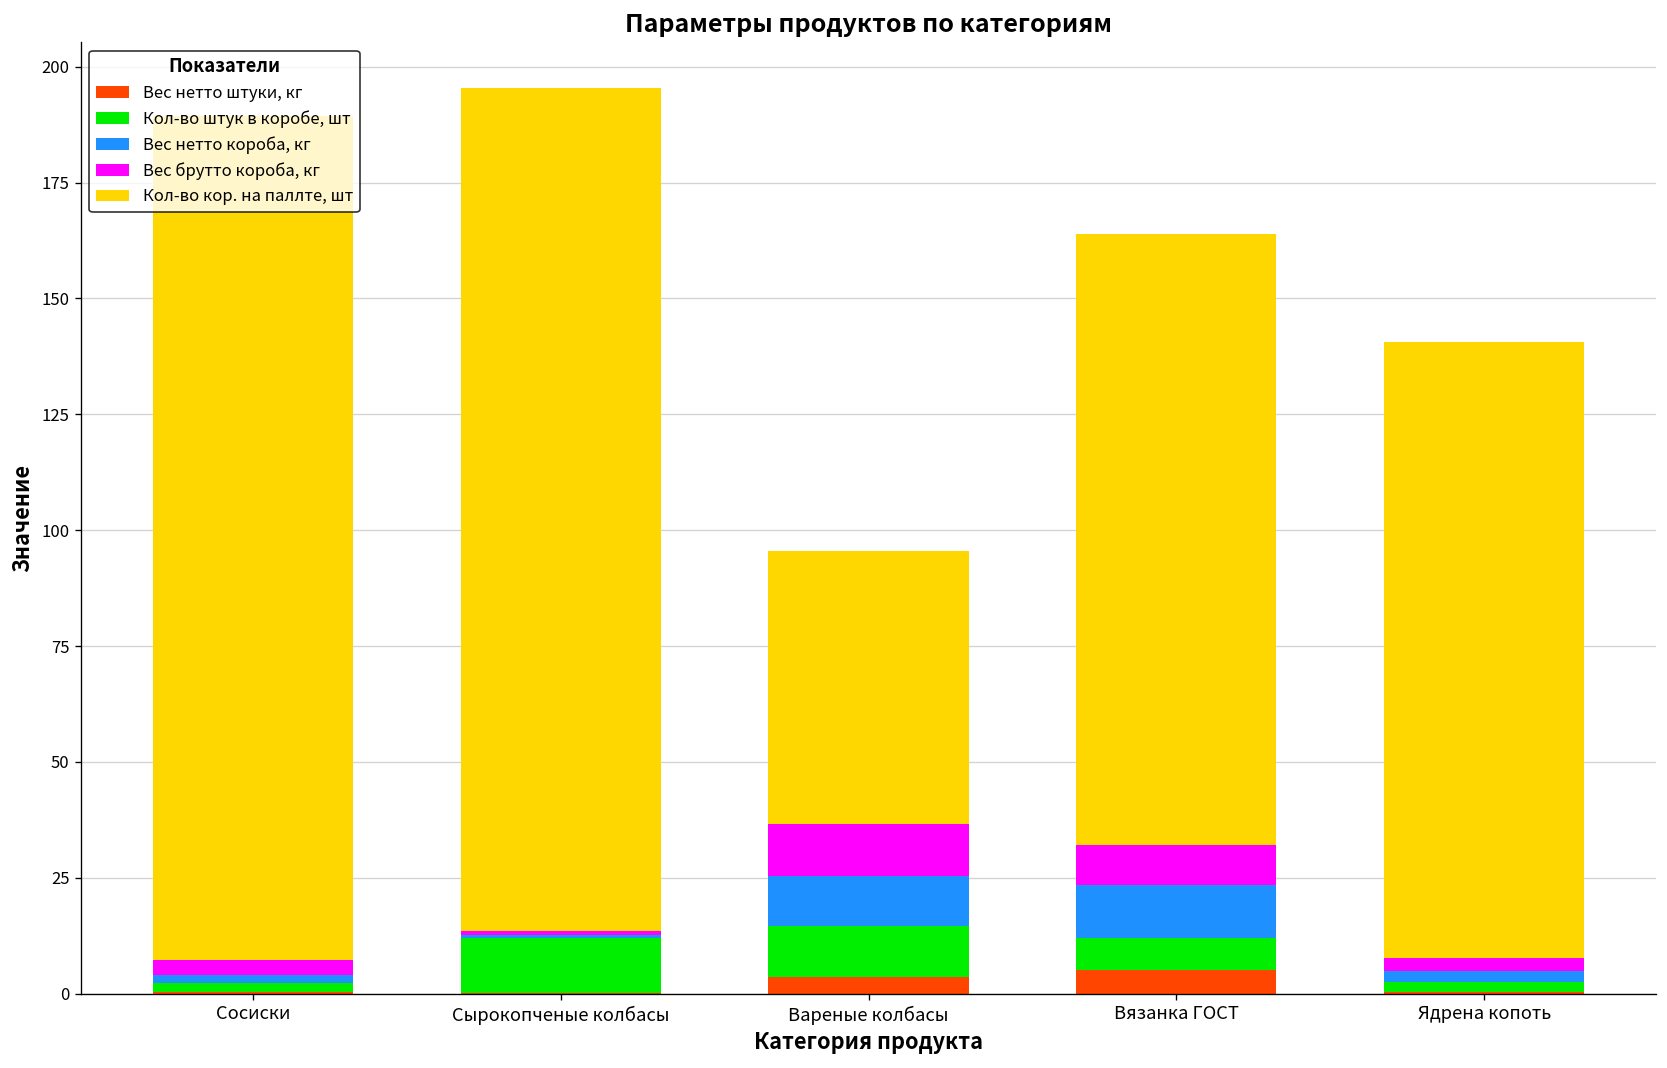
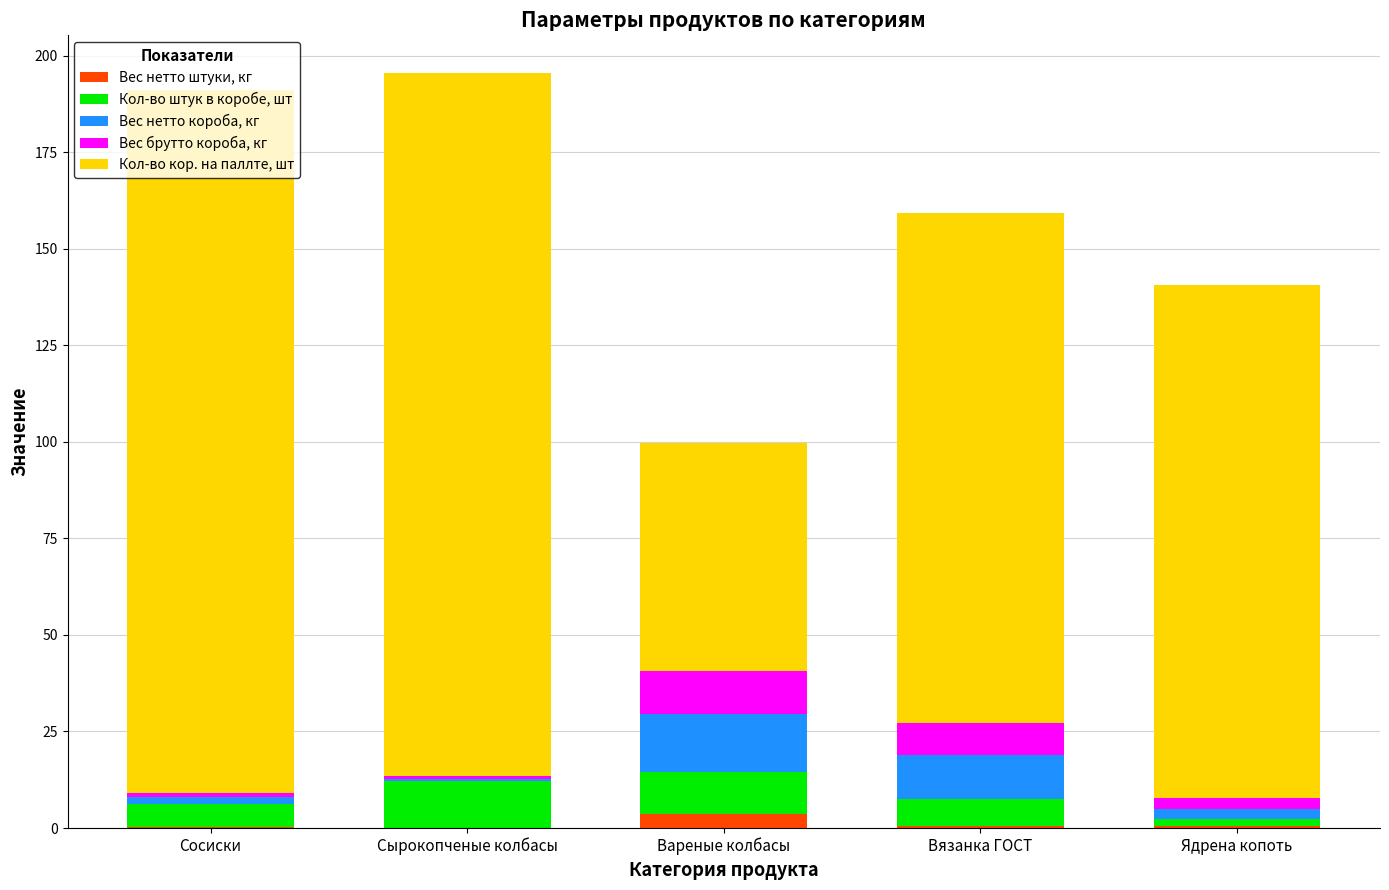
Кол-во штук в коробе, шт, Сосиски: 2 -> 6
Вес брутто короба, кг, Сосиски: 3 -> 1
Вес нетто короба, кг, Вареные колбасы: 11 -> 15
Вес нетто штуки, кг, Вязанка ГОСТ: 5 -> 0
